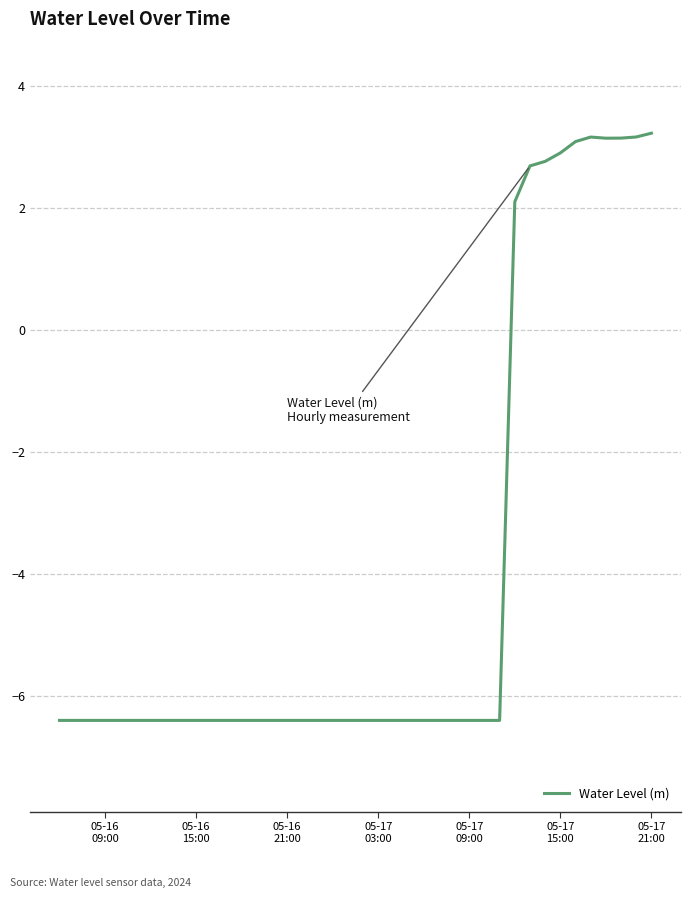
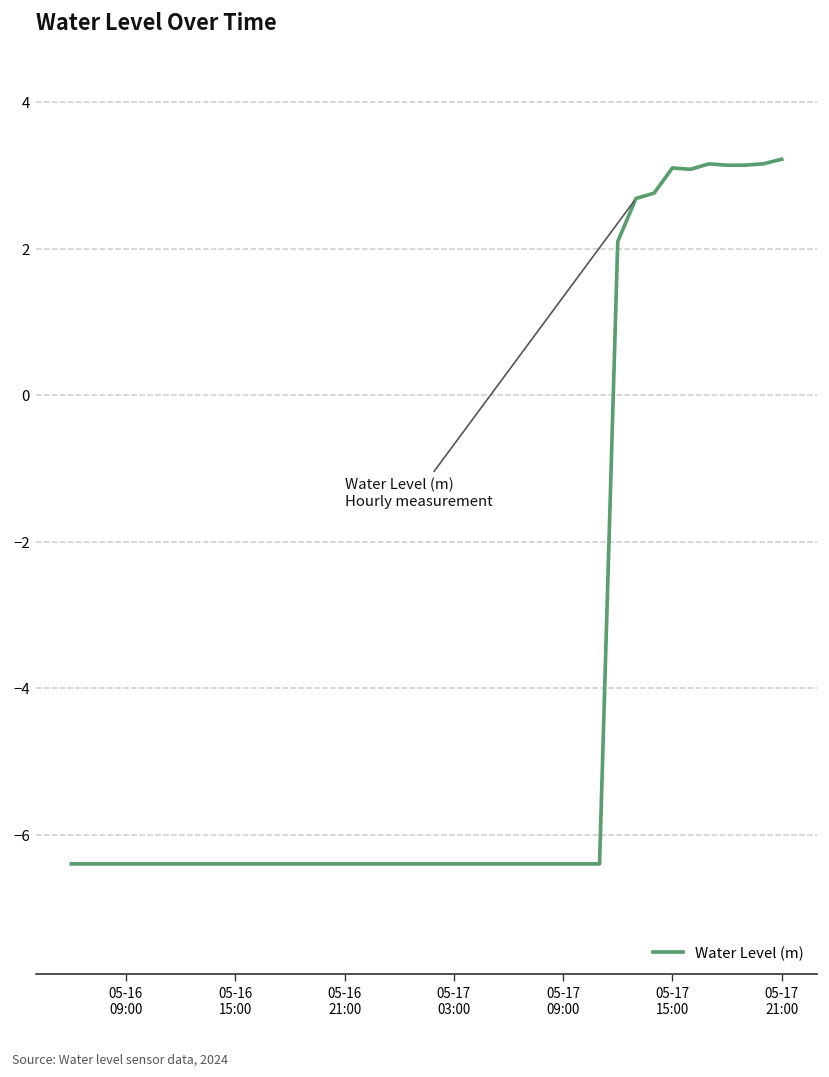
05-17 15:00: 2.9 -> 3.1
